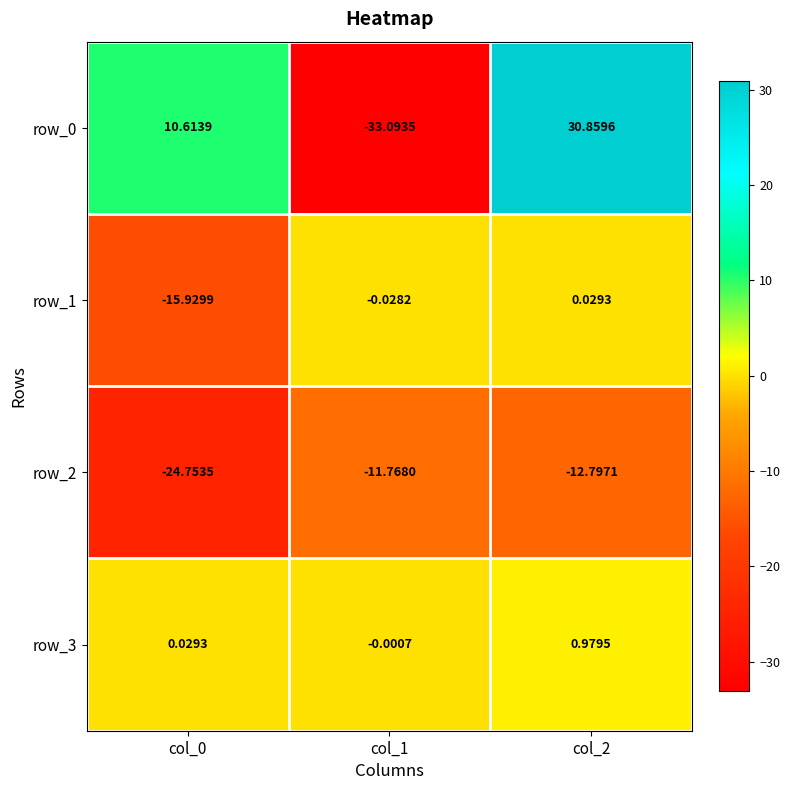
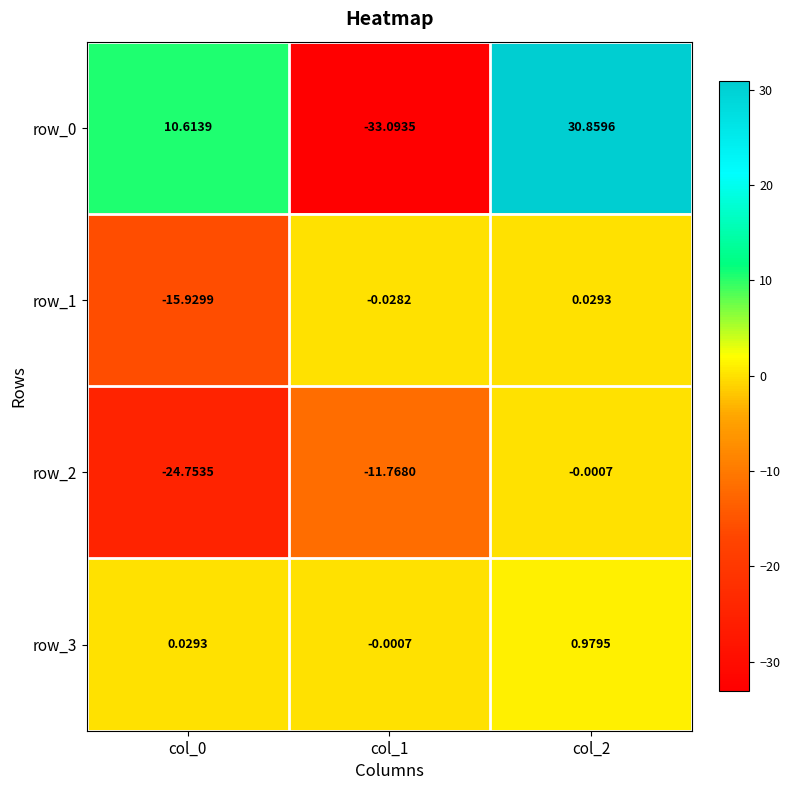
row_2, col_2: -12.7971 -> -0.0007
